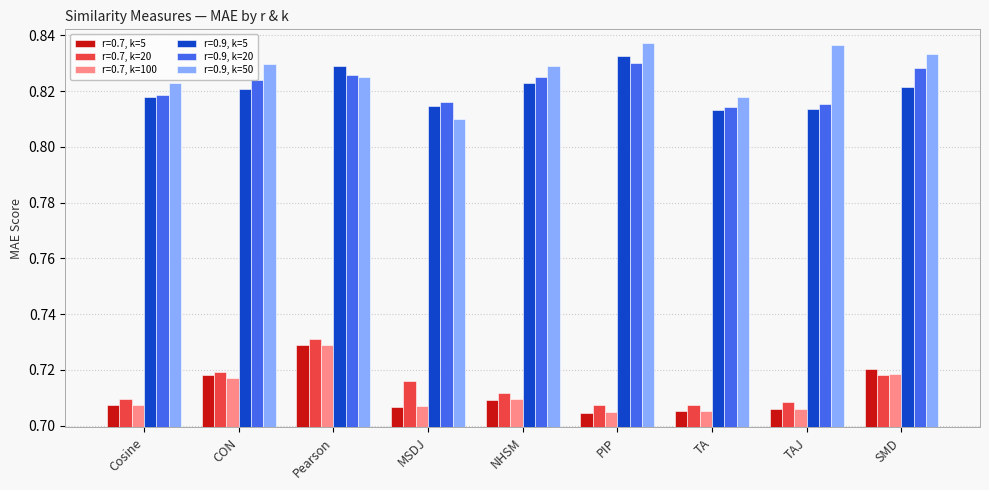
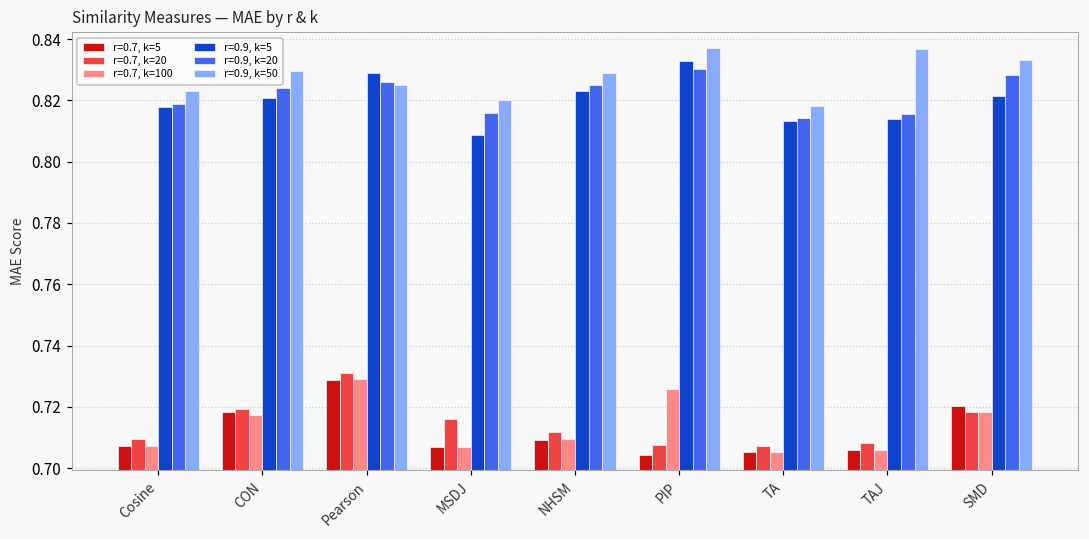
r=0.9, k=5, MSDJ: 0.815 -> 0.809
r=0.9, k=50, MSDJ: 0.81 -> 0.82
r=0.7, k=100, PIP: 0.705 -> 0.726
